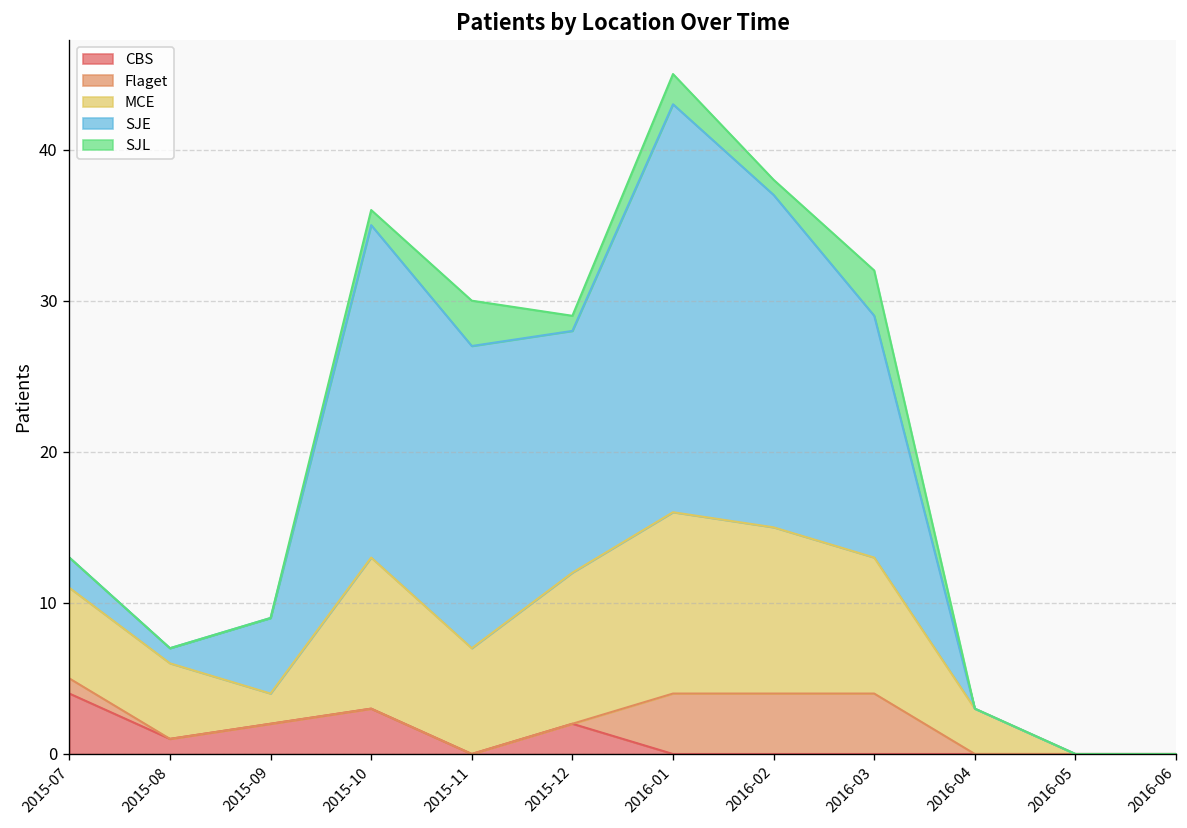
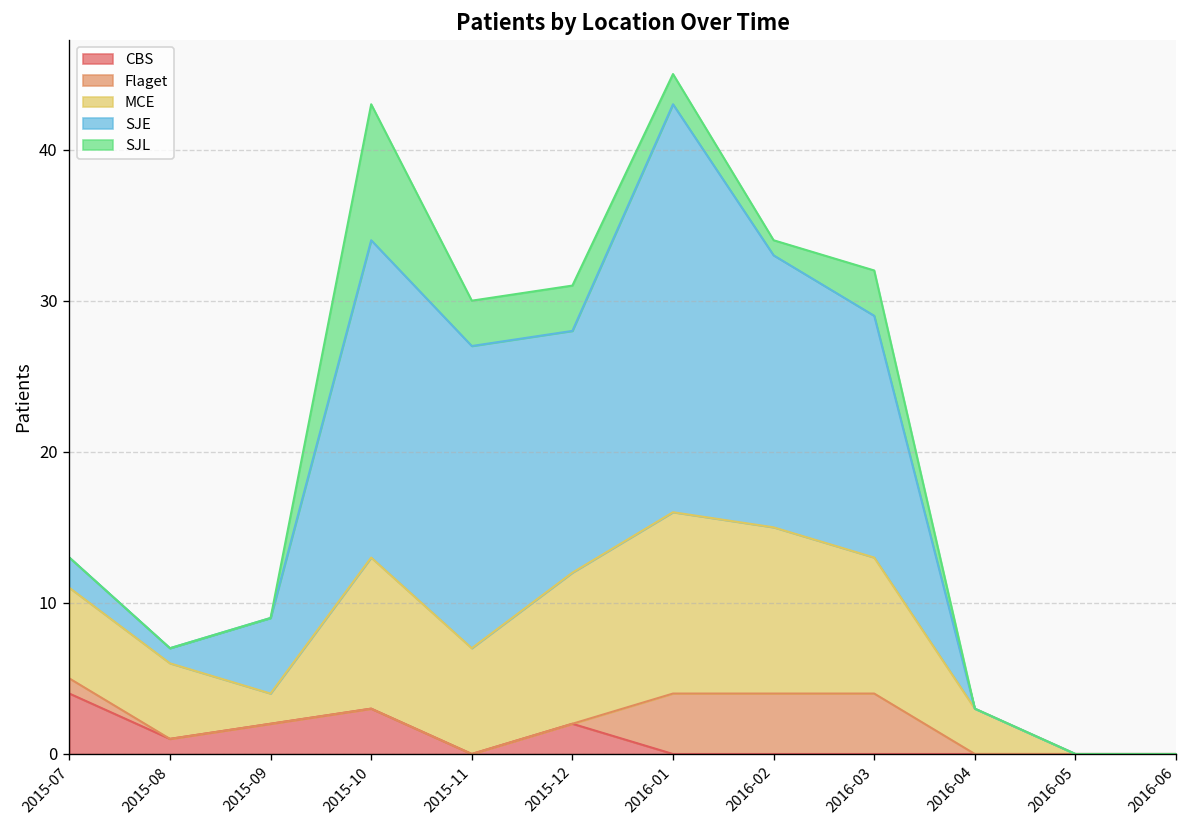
SJE, 2015-10: 22 -> 21
SJL, 2015-10: 1 -> 9
SJL, 2015-12: 1 -> 3
SJE, 2016-02: 22 -> 18
